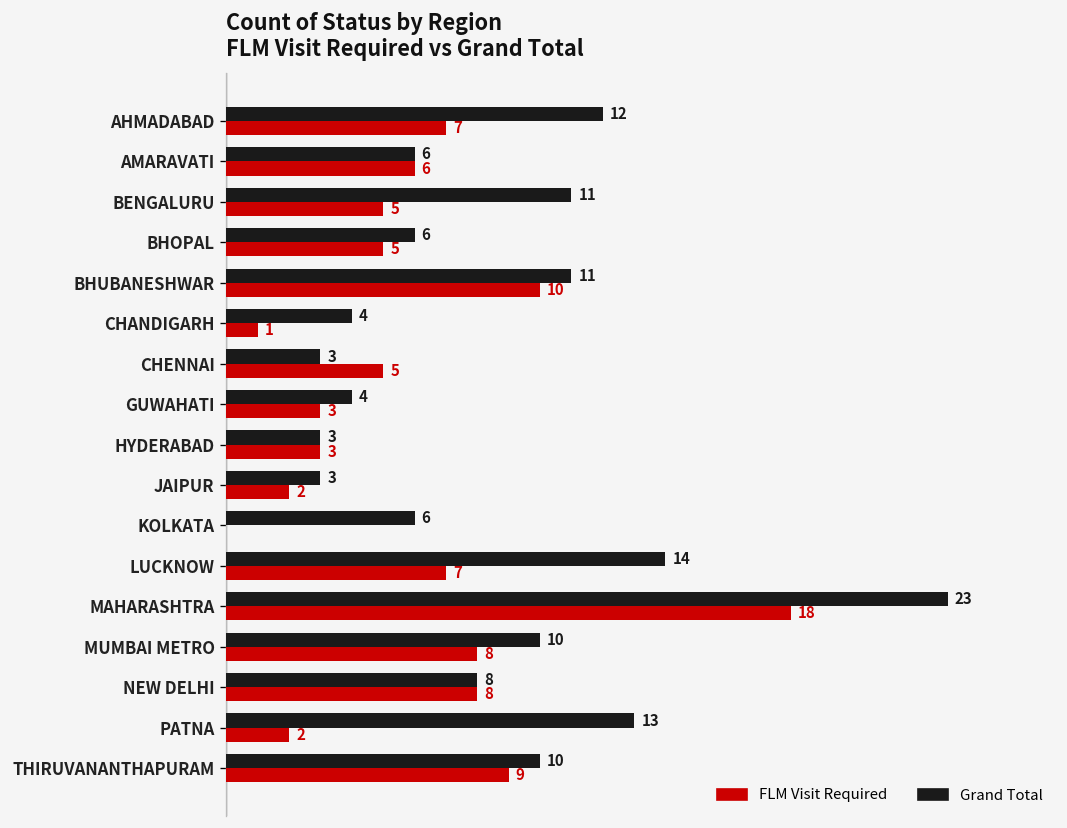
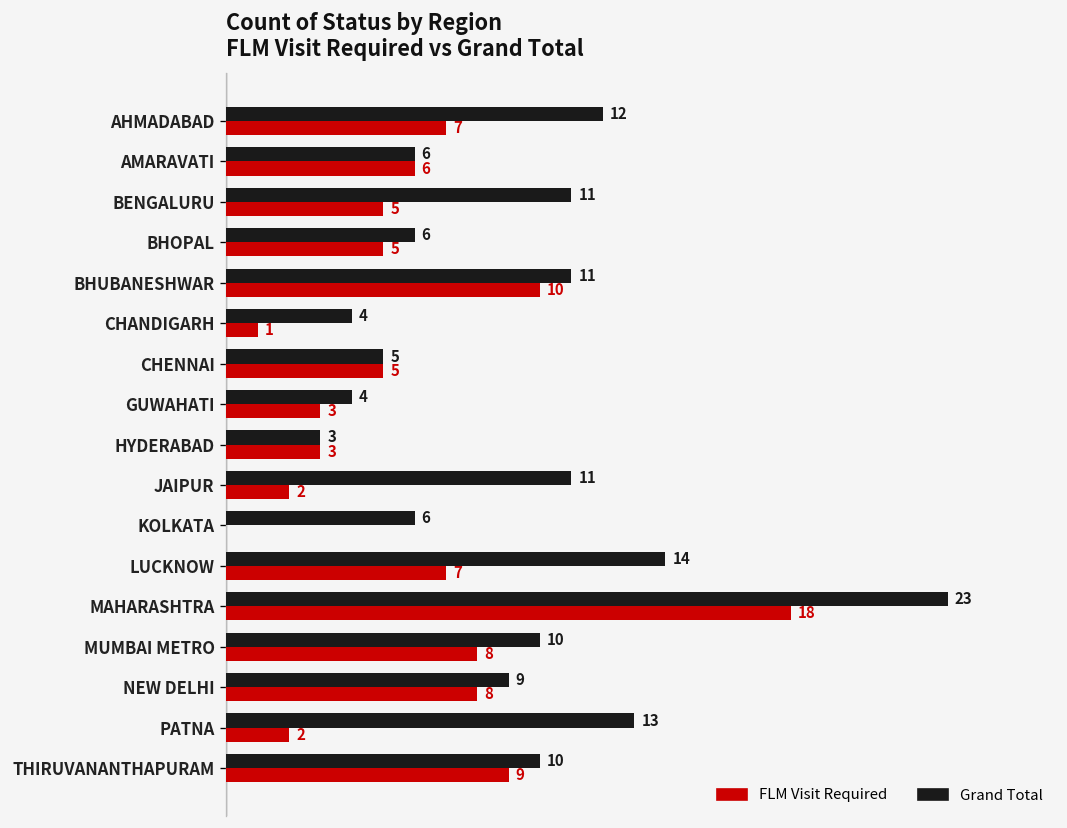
Grand Total, CHENNAI: 3 -> 5
Grand Total, JAIPUR: 3 -> 11
Grand Total, NEW DELHI: 8 -> 9
